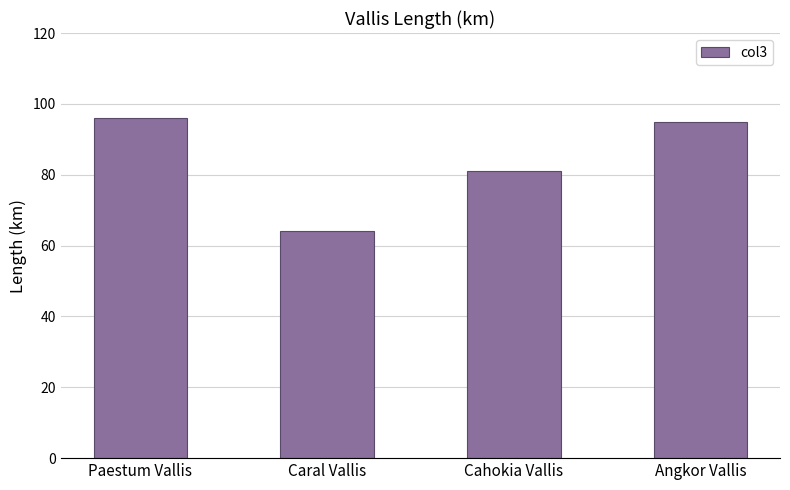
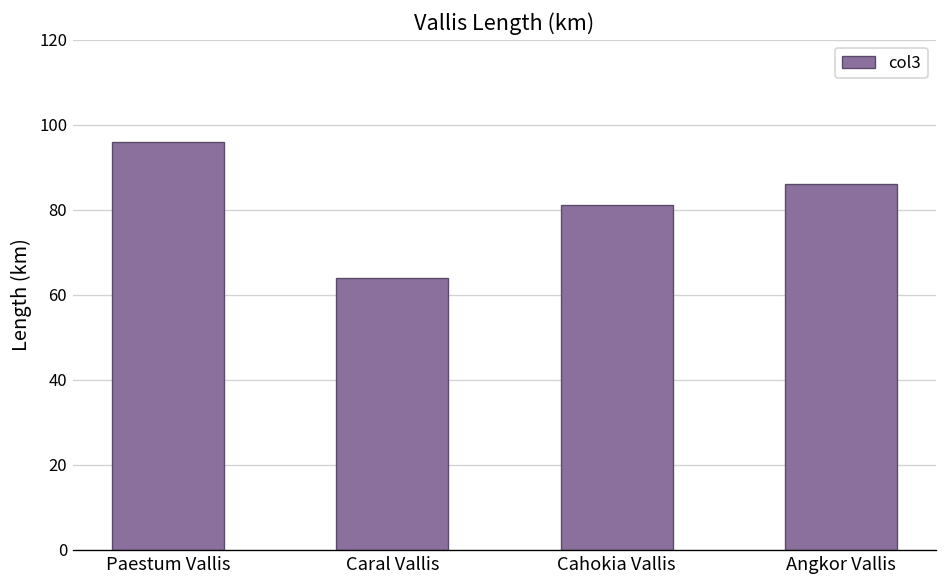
Angkor Vallis: 95 -> 86
